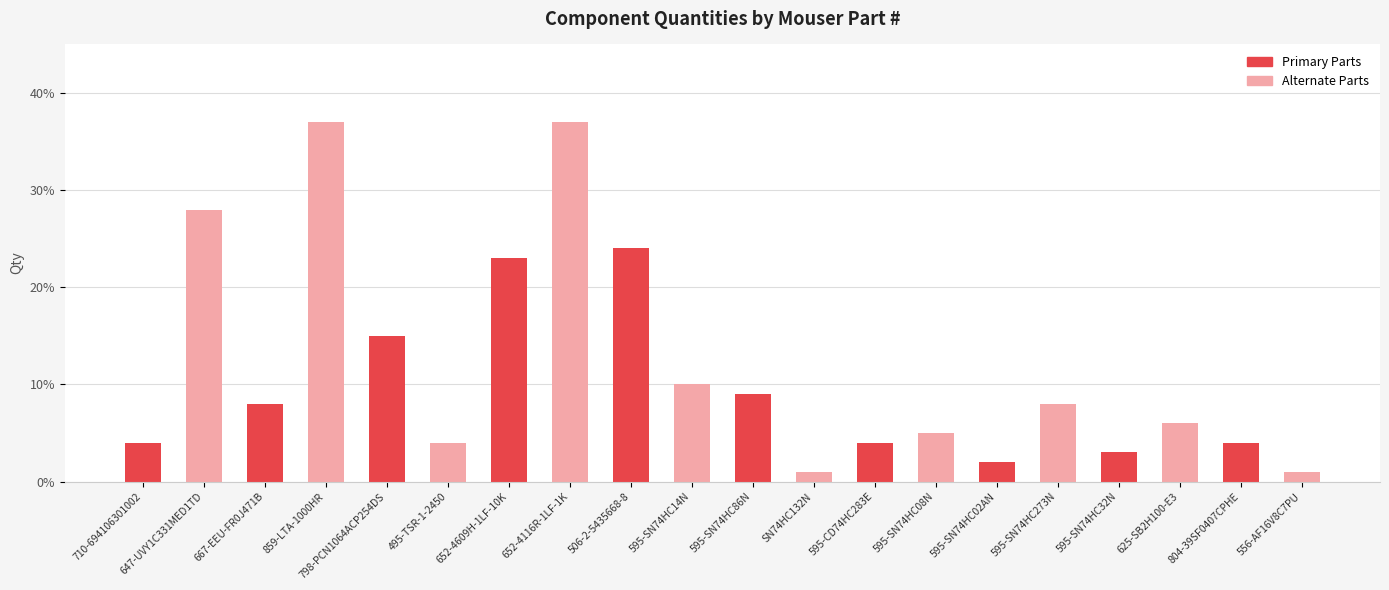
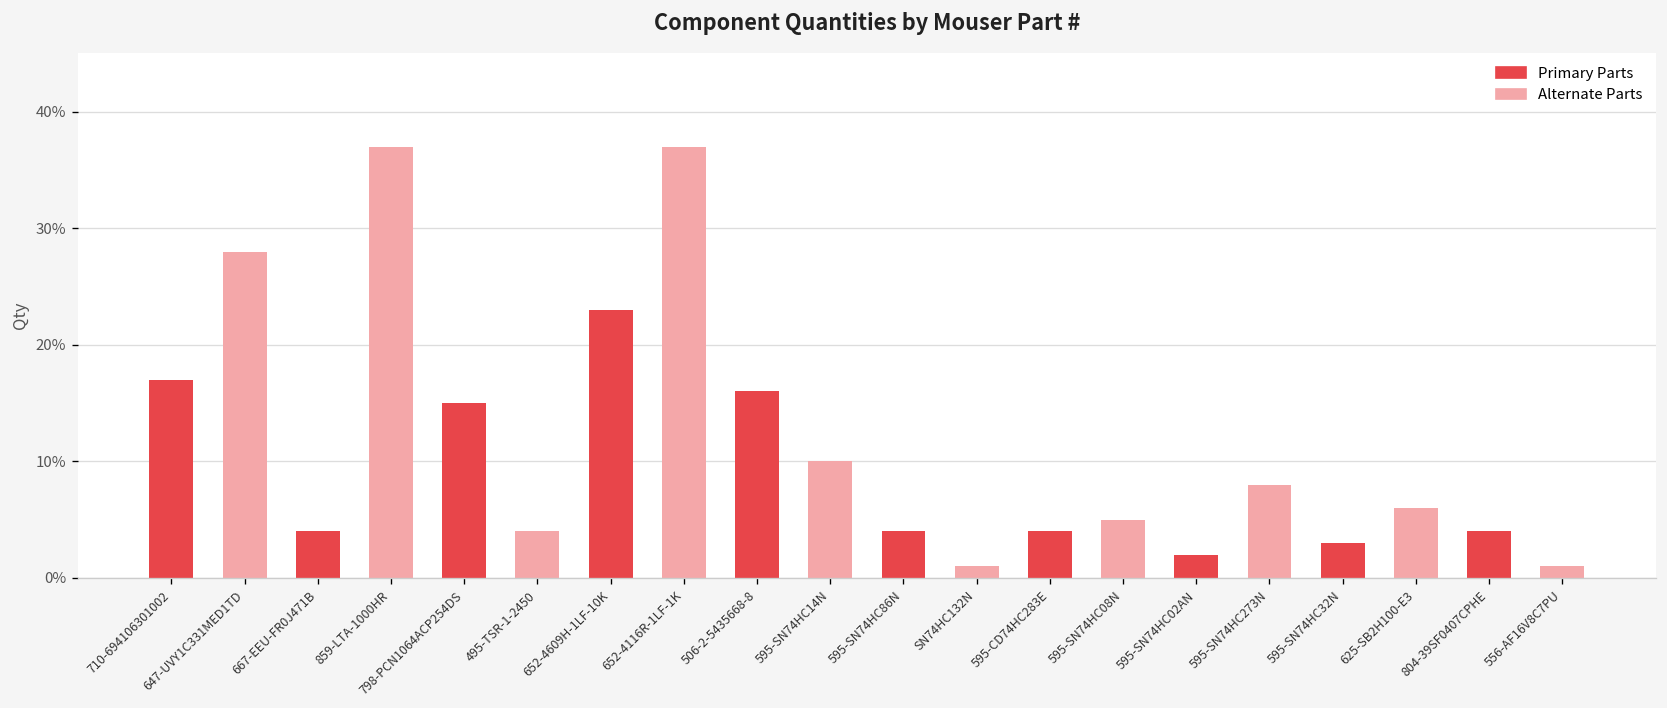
710-694106301002: 4% -> 17%
667-EEU-FR0J471B: 8% -> 4%
506-2-5435668-8: 24% -> 16%
595-SN74HC86N: 9% -> 4%
